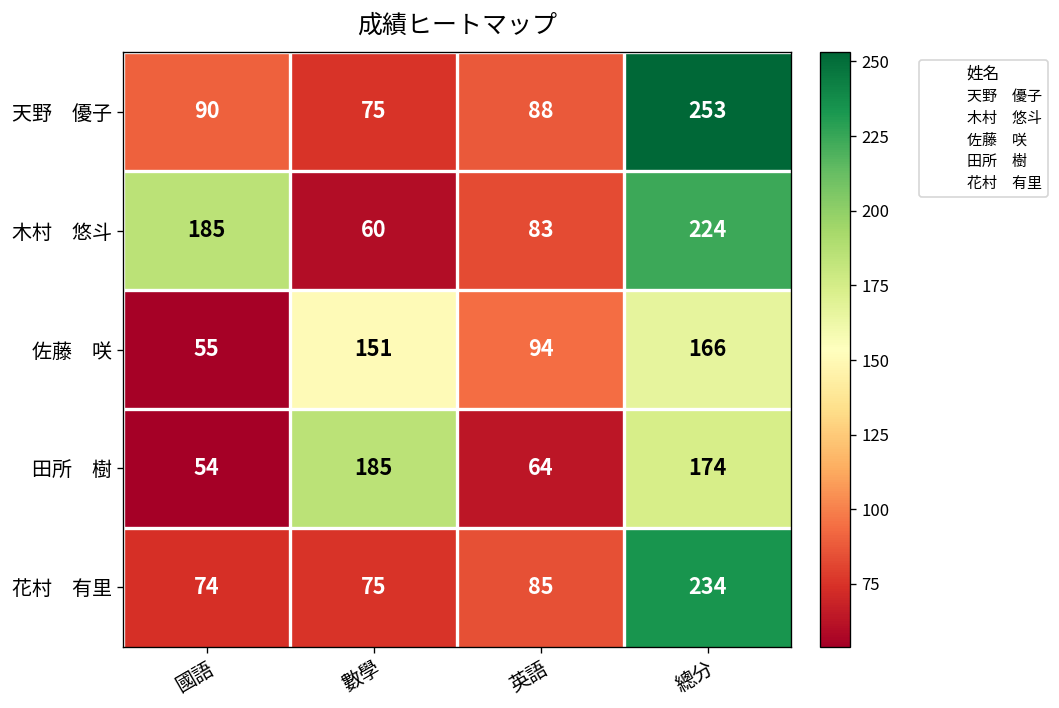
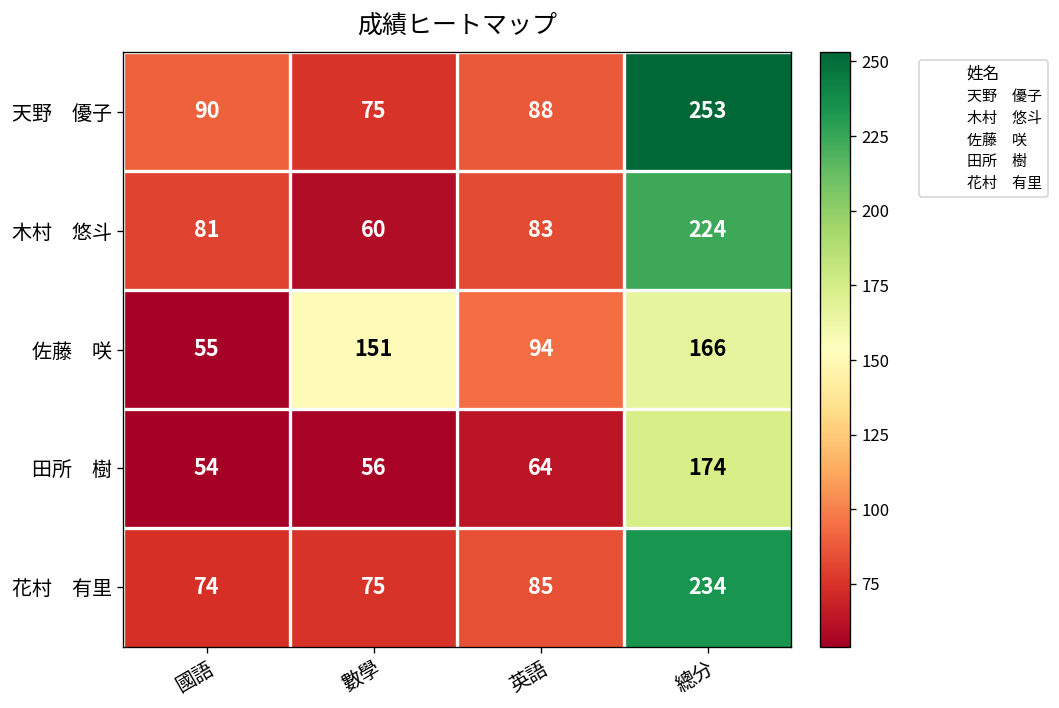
木村 悠斗, 國語: 185 -> 81
田所 樹, 數學: 185 -> 56
